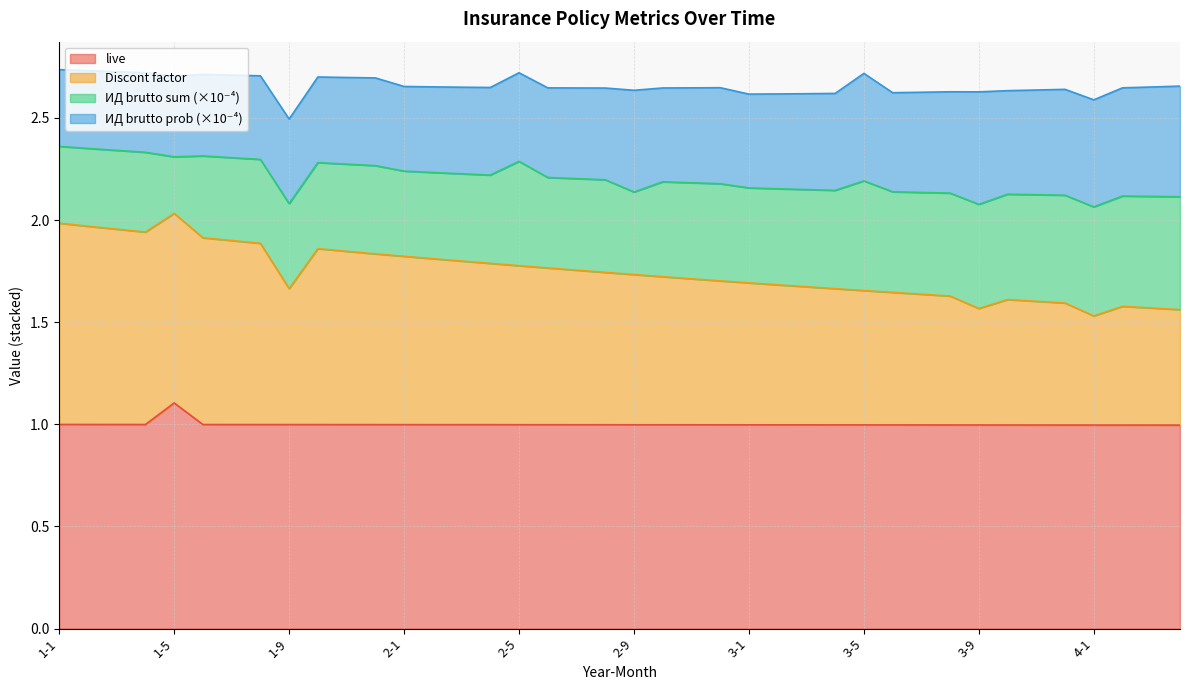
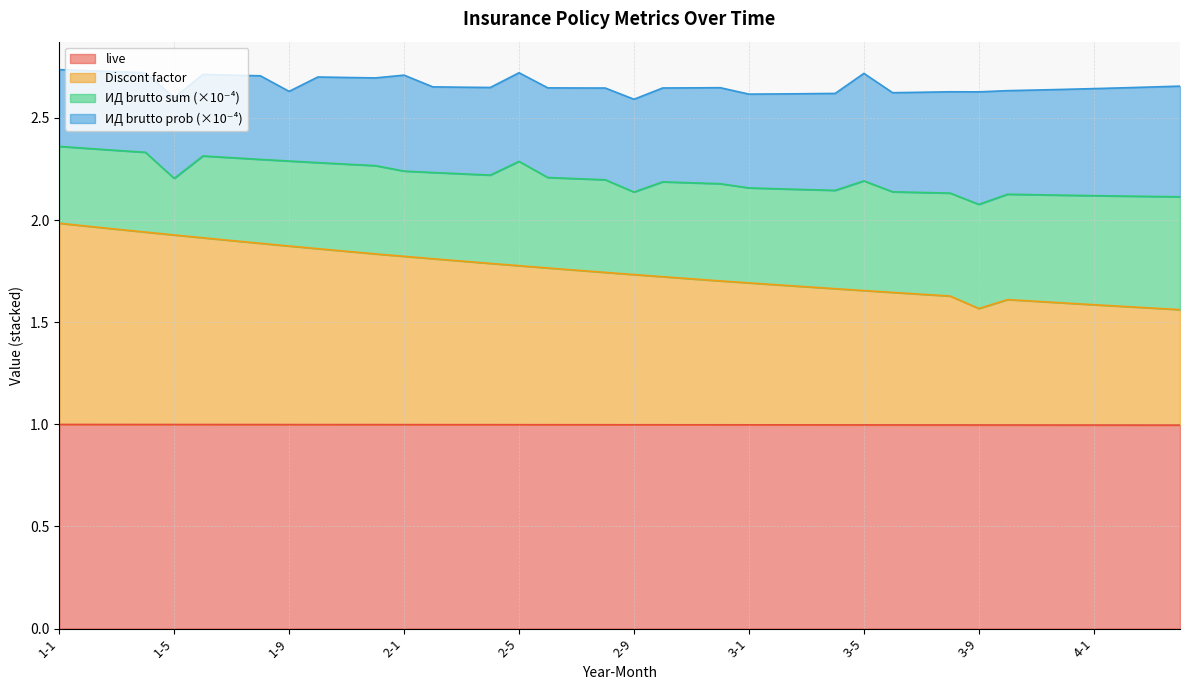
live, 1-5: 1.10 -> 1.00
Discont factor, 1-9: 0.67 -> 0.87
ИД brutto prob (×10⁻⁴), 1-9: 0.41 -> 0.34
ИД brutto prob (×10⁻⁴), 2-1: 0.41 -> 0.47
ИД brutto prob (×10⁻⁴), 2-9: 0.50 -> 0.45
Discont factor, 4-1: 0.53 -> 0.59
